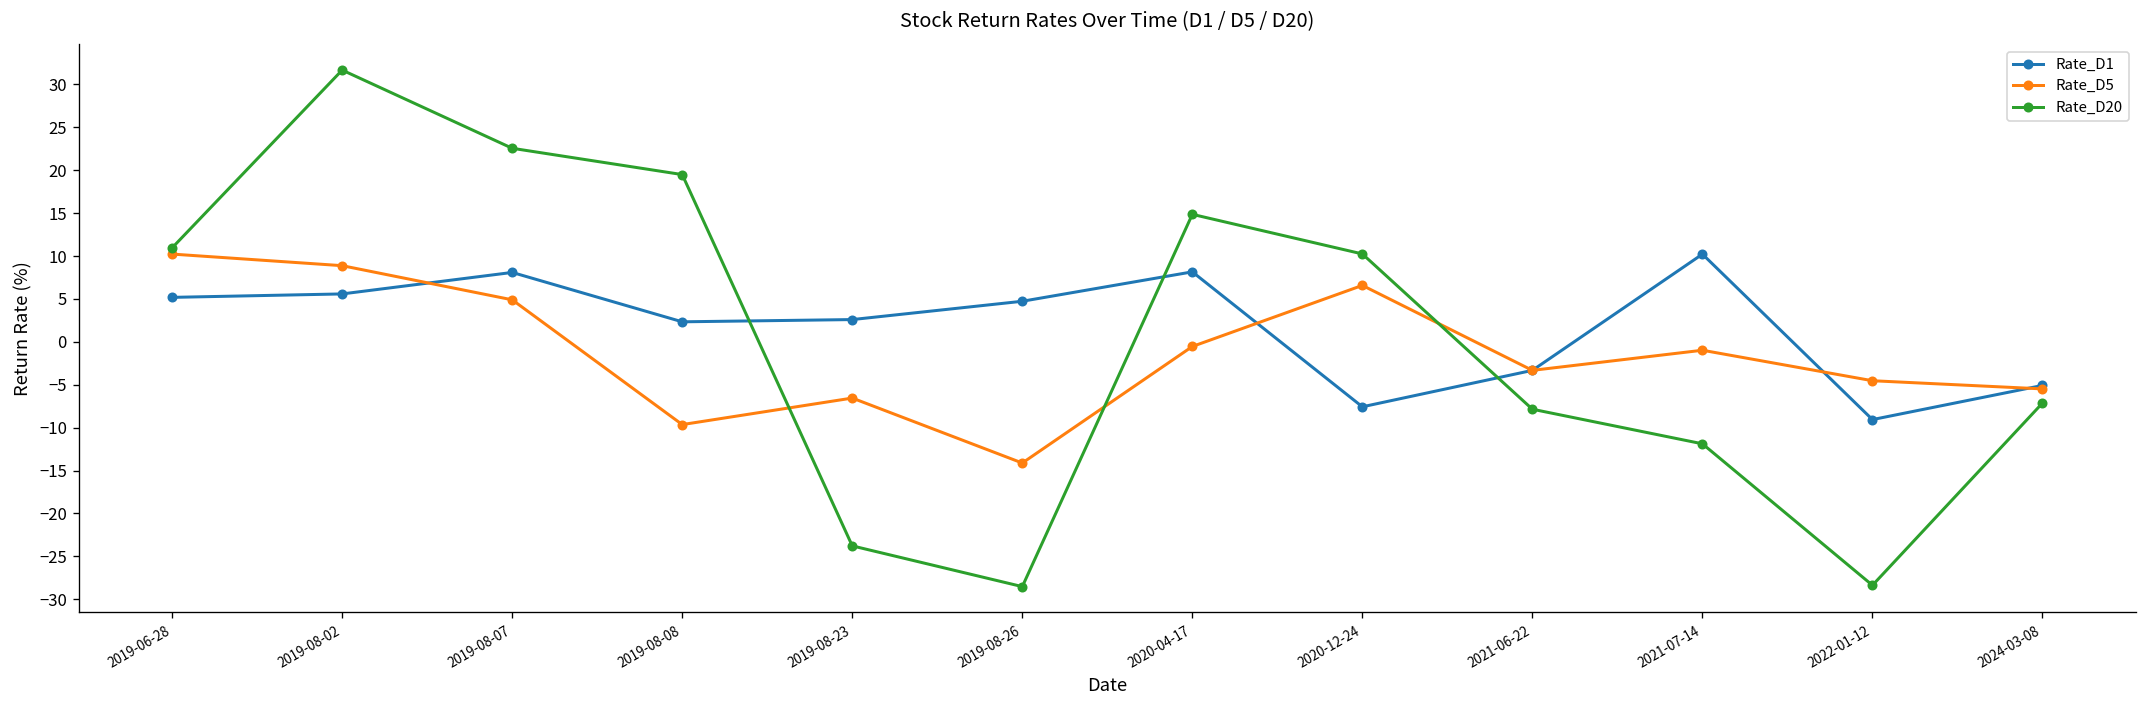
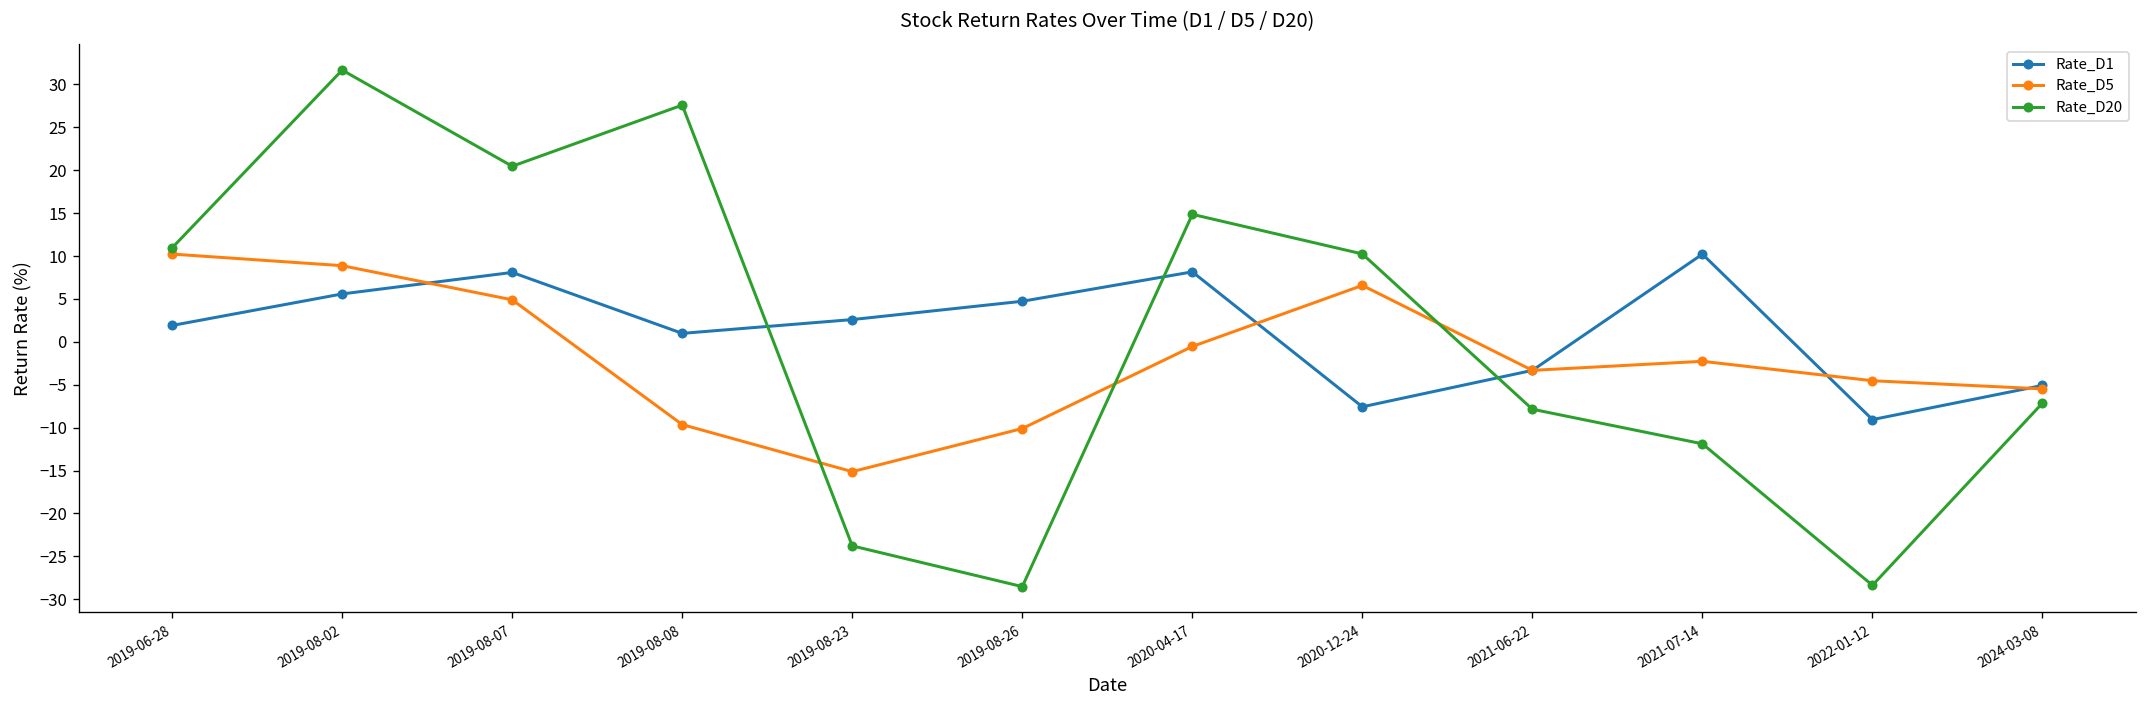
Rate_D1, 2019-06-28: 5 -> 2
Rate_D20, 2019-08-07: 23 -> 20
Rate_D1, 2019-08-08: 2 -> 1
Rate_D20, 2019-08-08: 19 -> 28
Rate_D5, 2019-08-23: -7 -> -15
Rate_D5, 2019-08-26: -14 -> -10
Rate_D5, 2021-07-14: -1 -> -2
